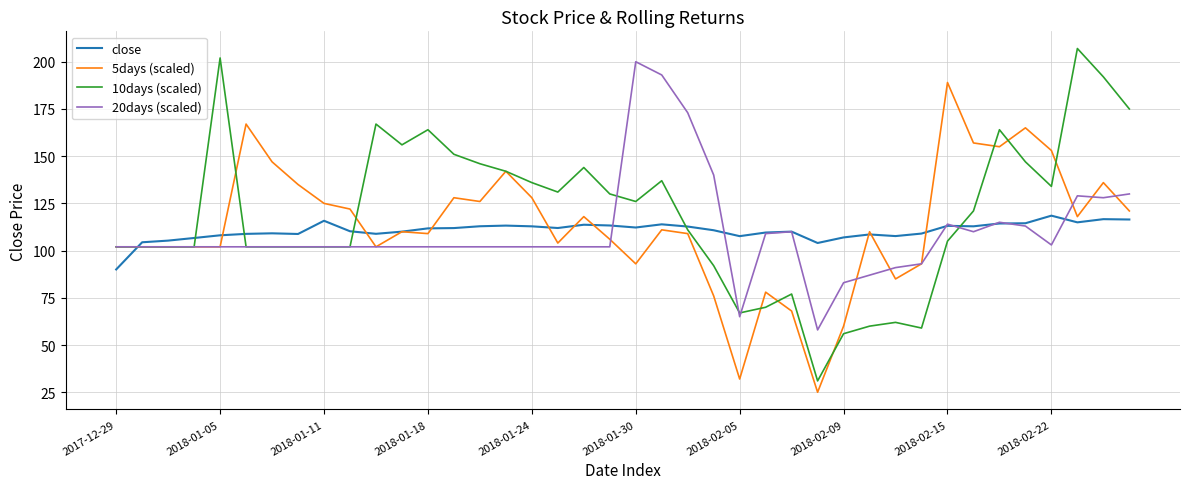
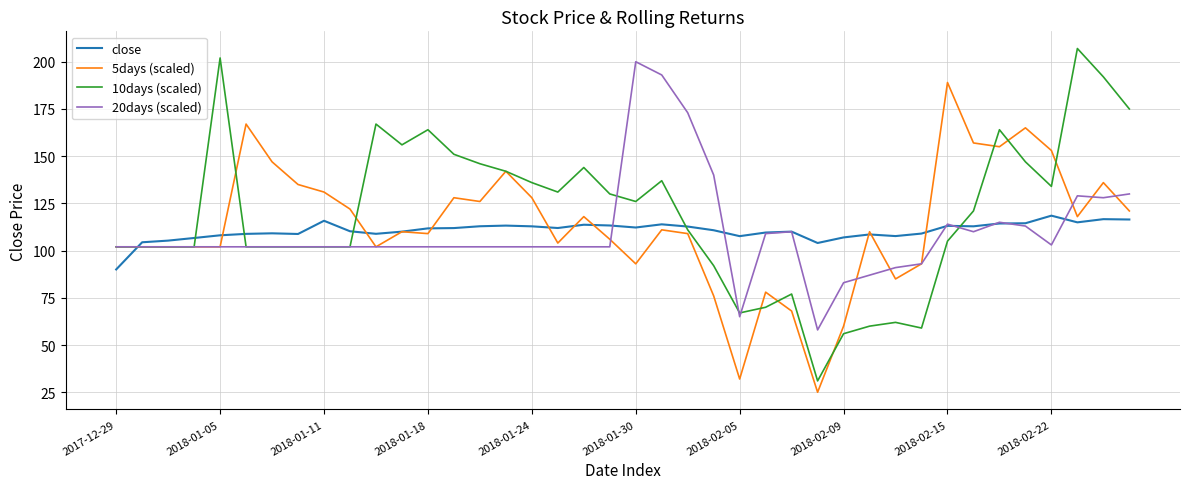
5days (scaled), 2018-01-11: 125 -> 131
